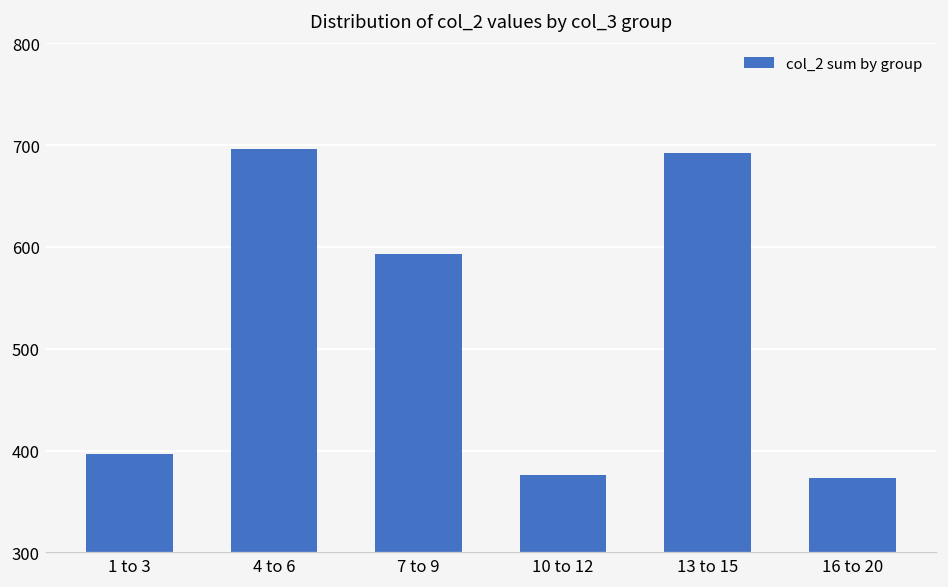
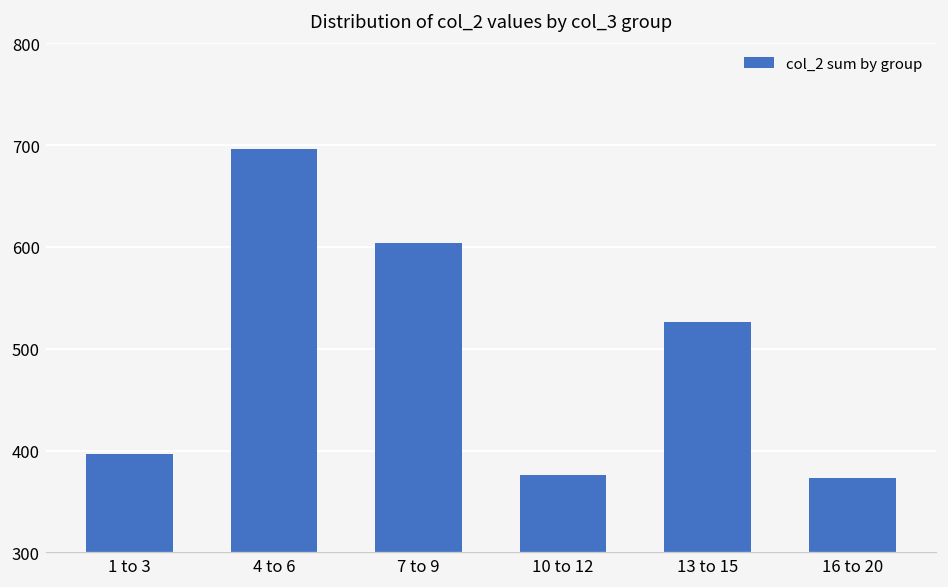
7 to 9: 590 -> 600
13 to 15: 690 -> 530
